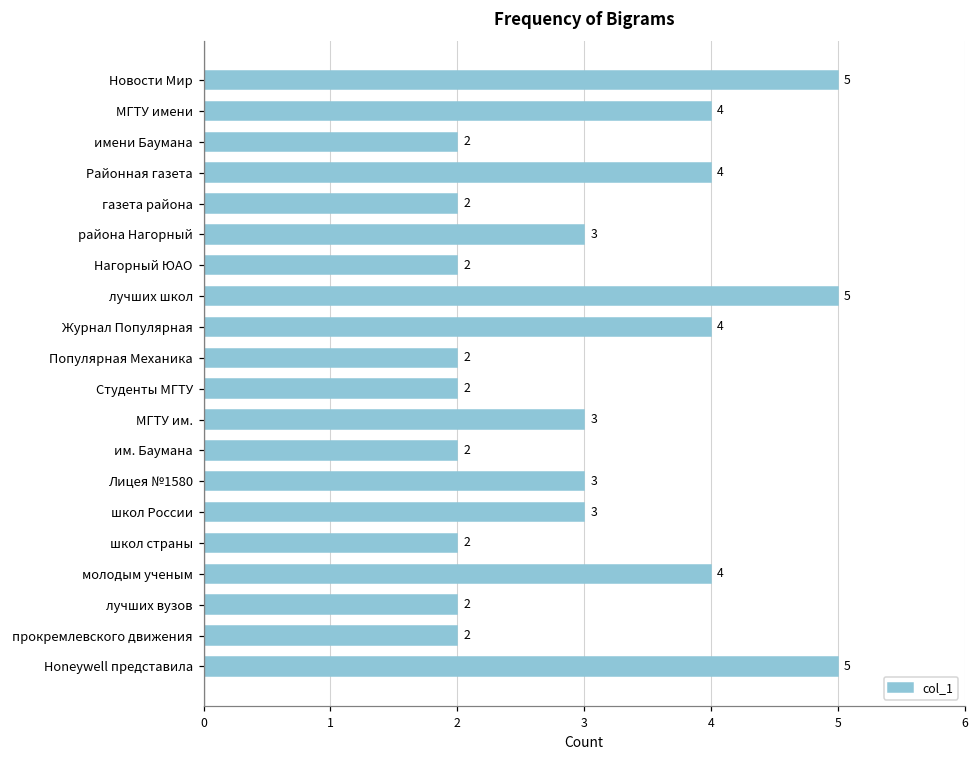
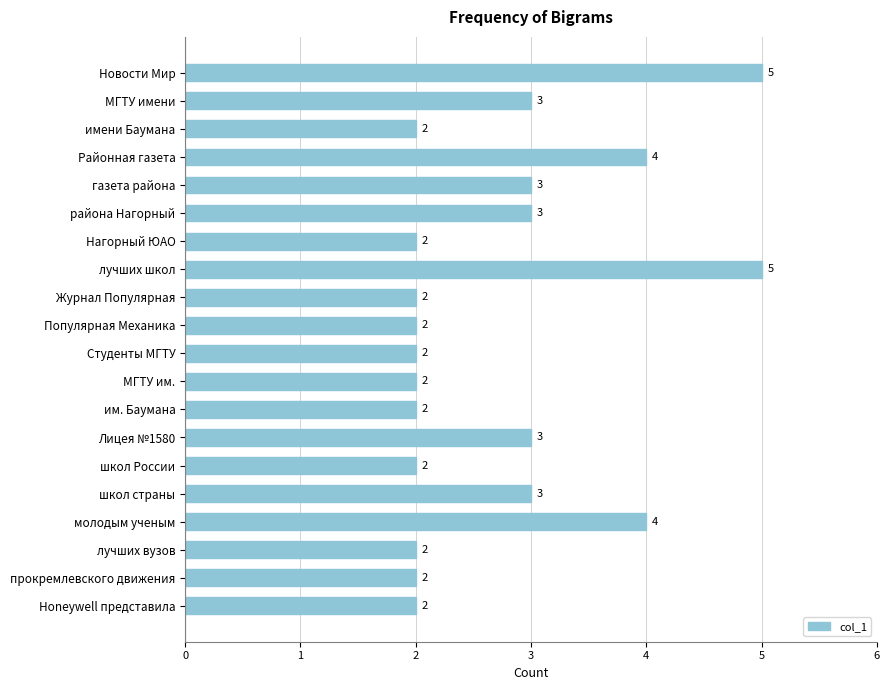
МГТУ имени: 4 -> 3
газета района: 2 -> 3
Журнал Популярная: 4 -> 2
МГТУ им.: 3 -> 2
школ России: 3 -> 2
школ страны: 2 -> 3
Honeywell представила: 5 -> 2
